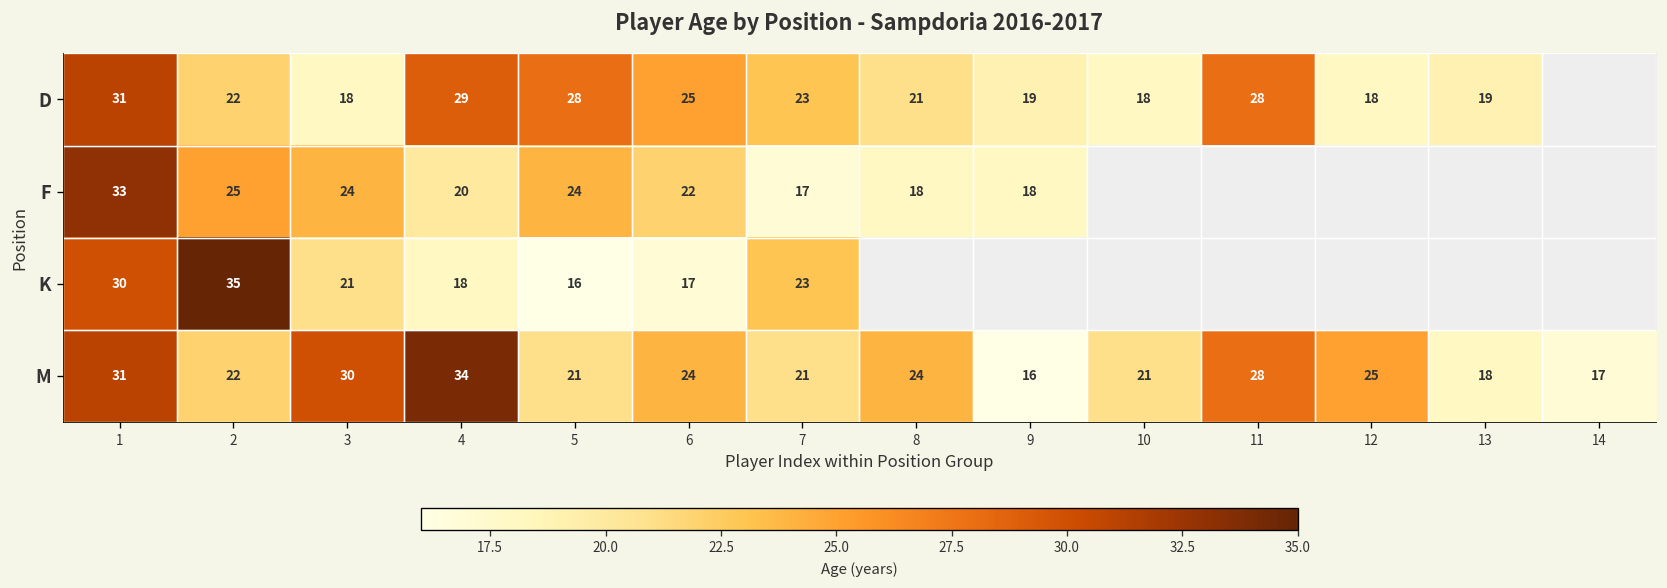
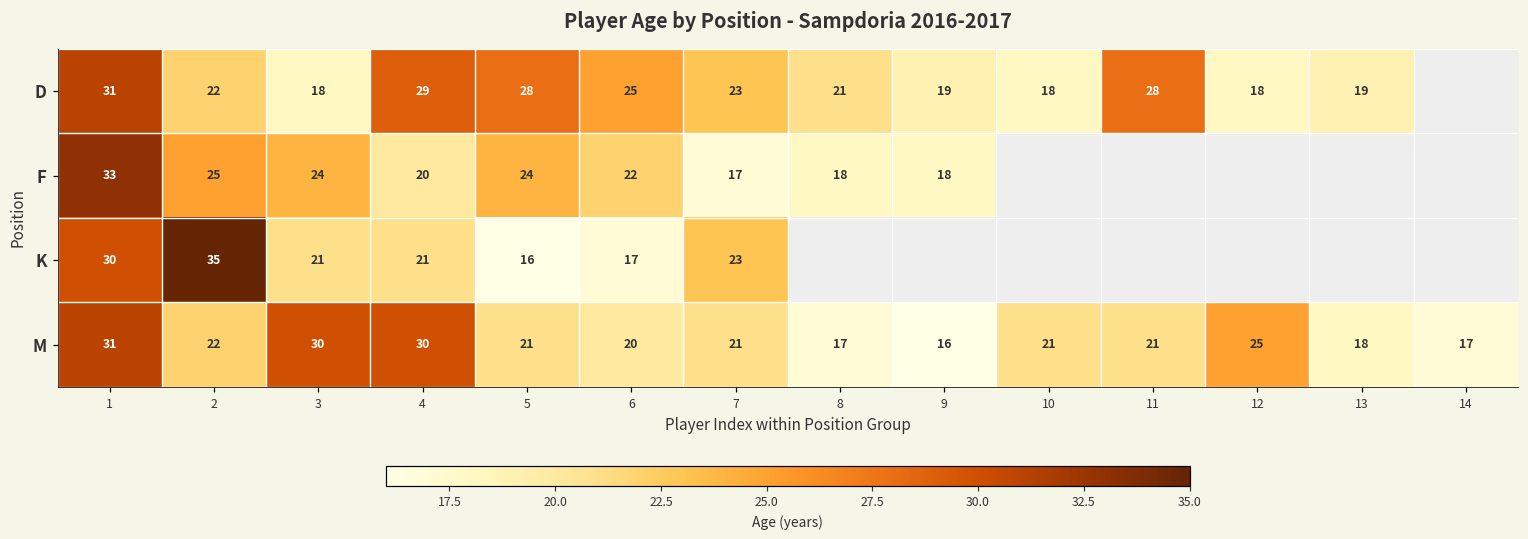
K, 4: 18 -> 21
M, 4: 34 -> 30
M, 6: 24 -> 20
M, 8: 24 -> 17
M, 11: 28 -> 21
